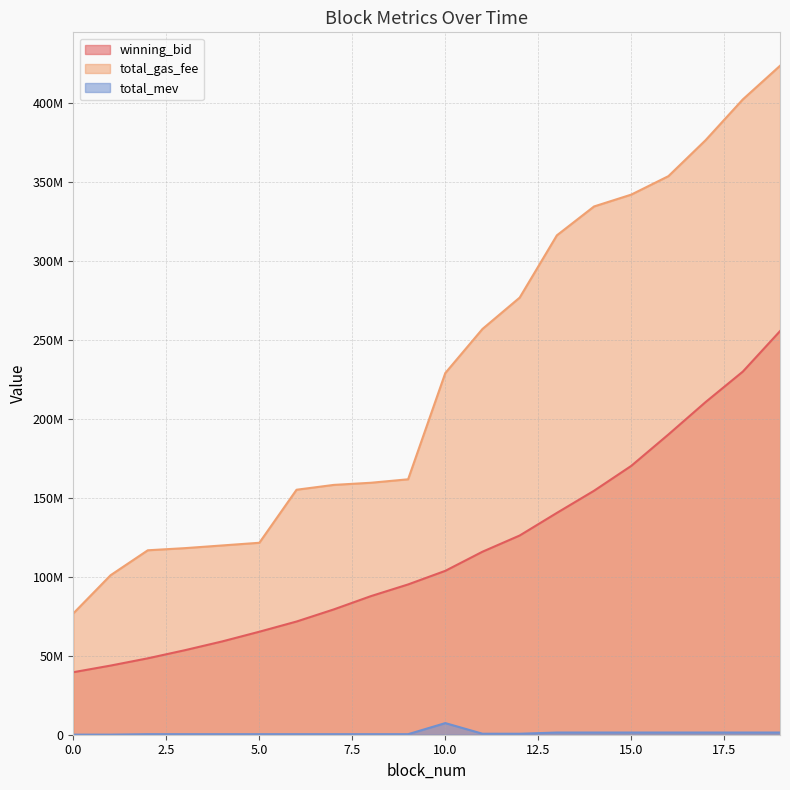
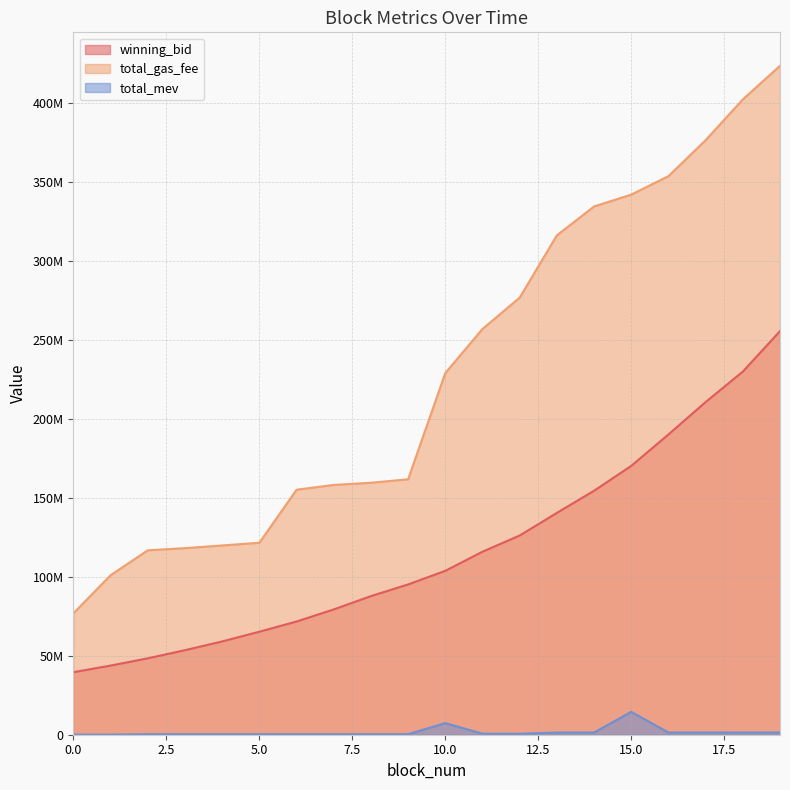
total_mev, 15.0: 1000000 -> 14000000
